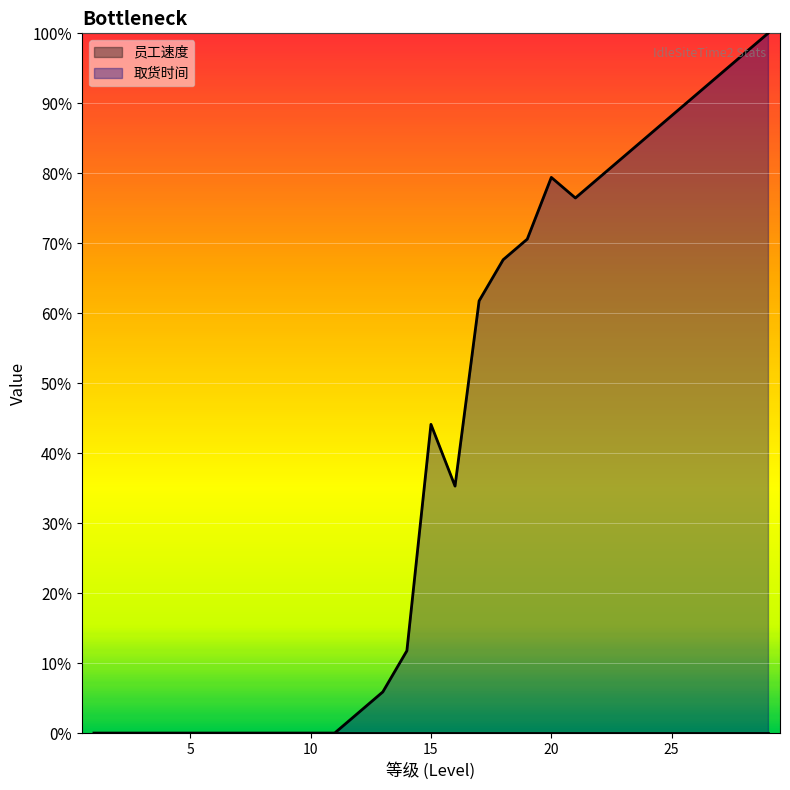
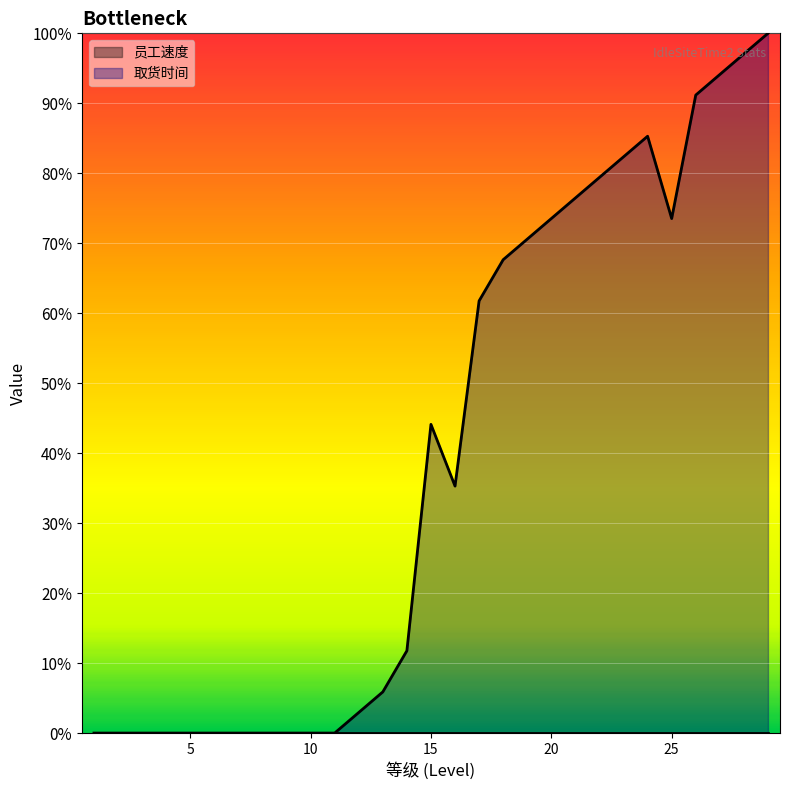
取货时间, 20: 79% -> 74%
取货时间, 25: 88% -> 74%
